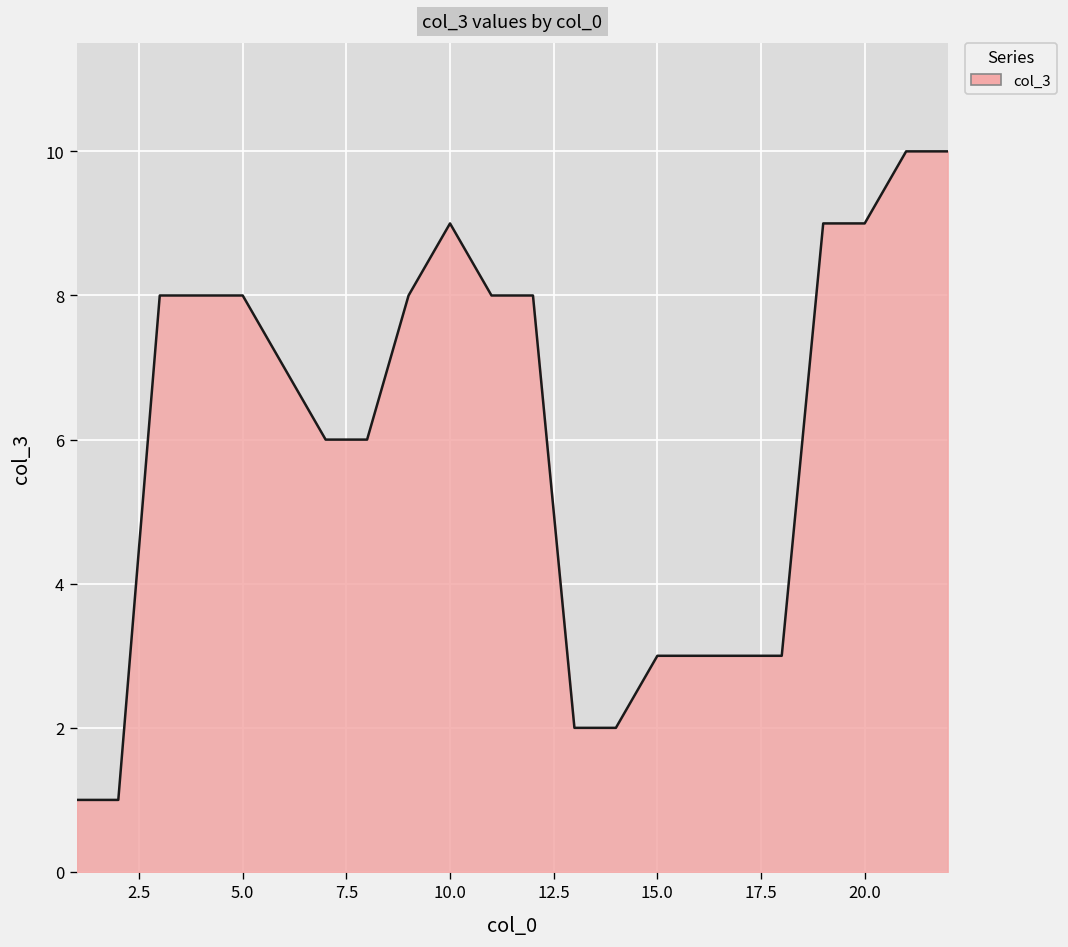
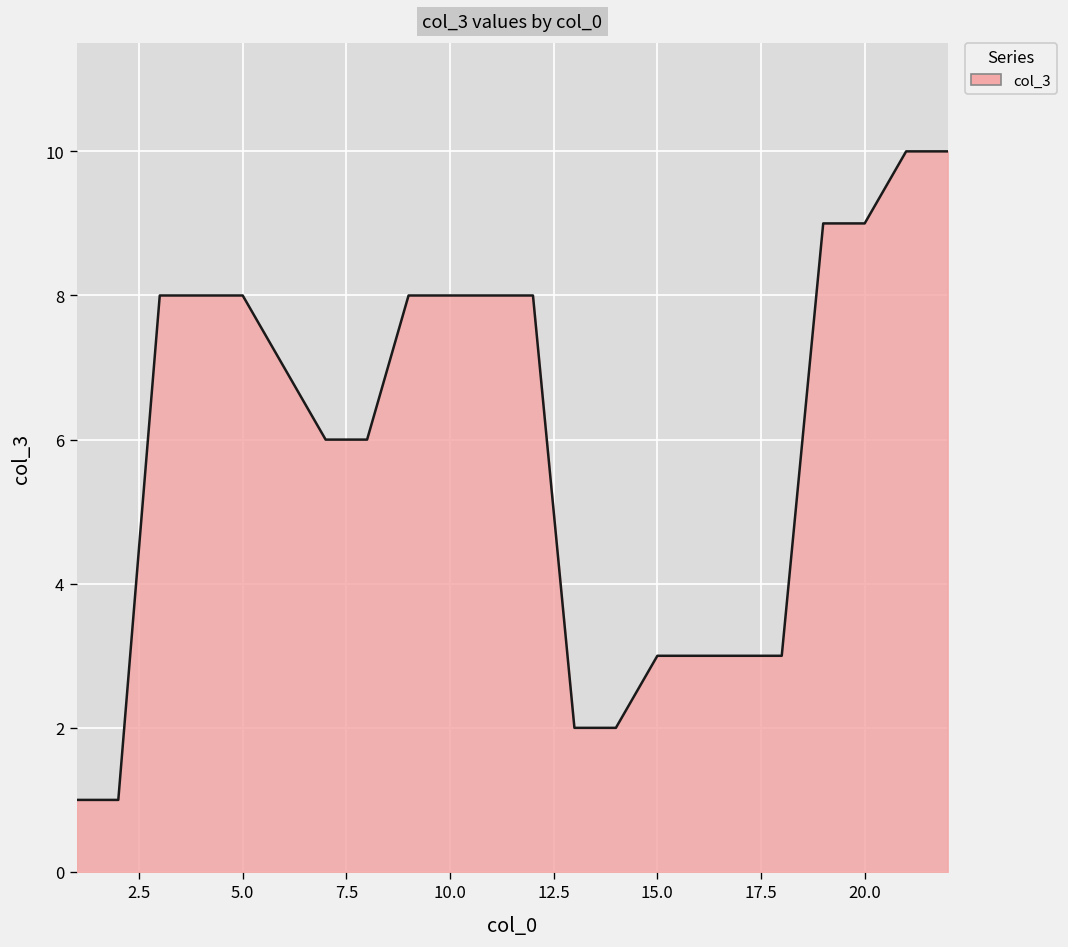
10.0: 9 -> 8
